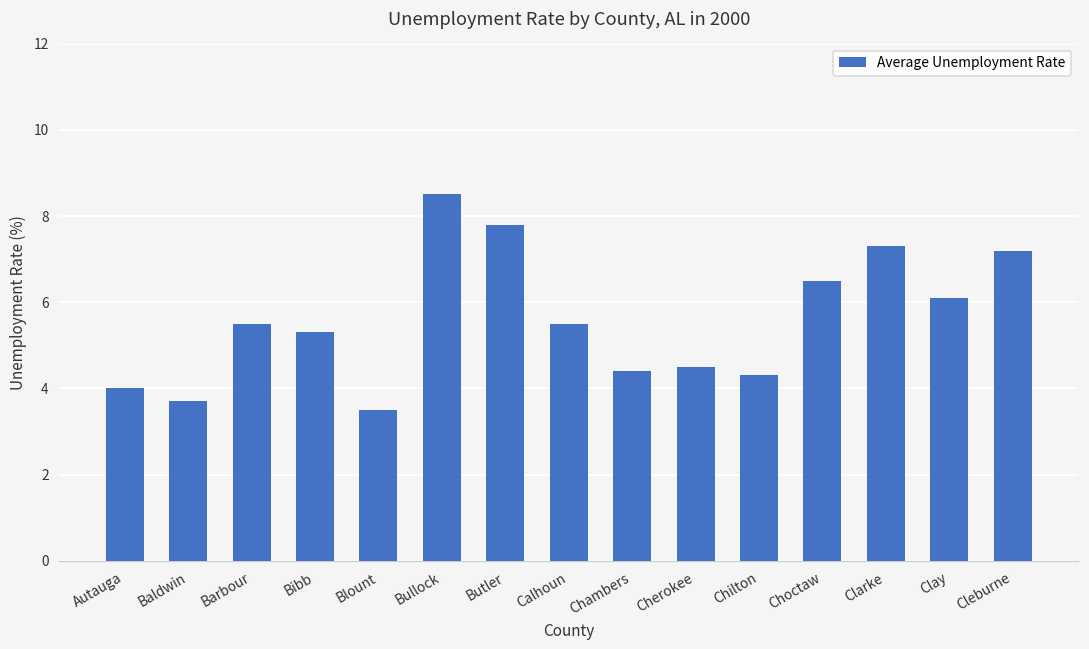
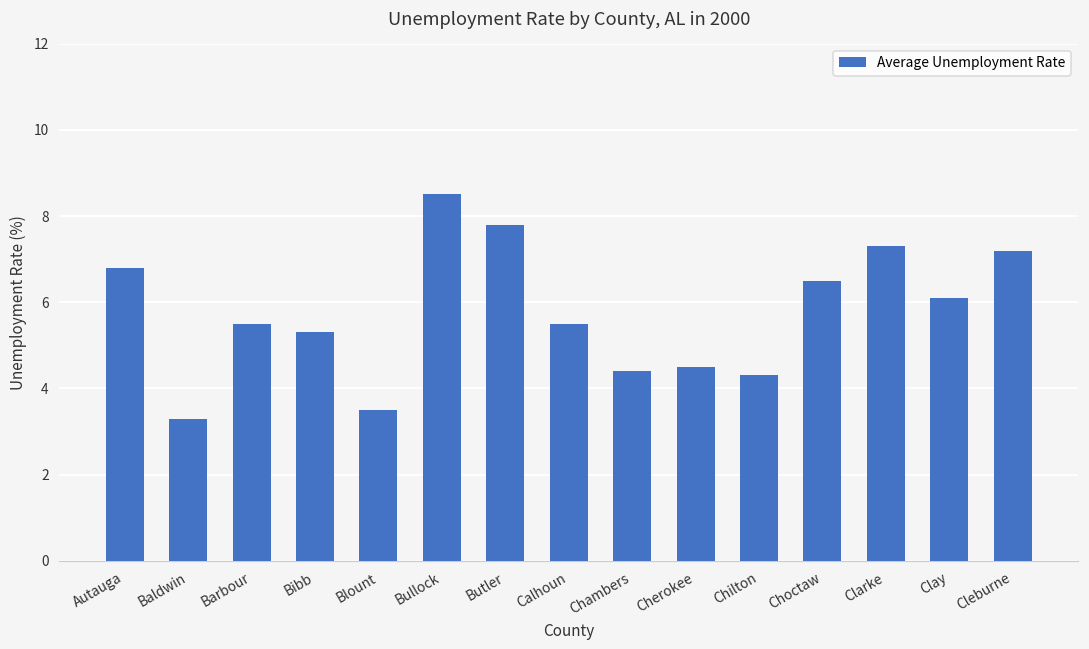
Autauga: 4.0 -> 6.8
Baldwin: 3.7 -> 3.3
